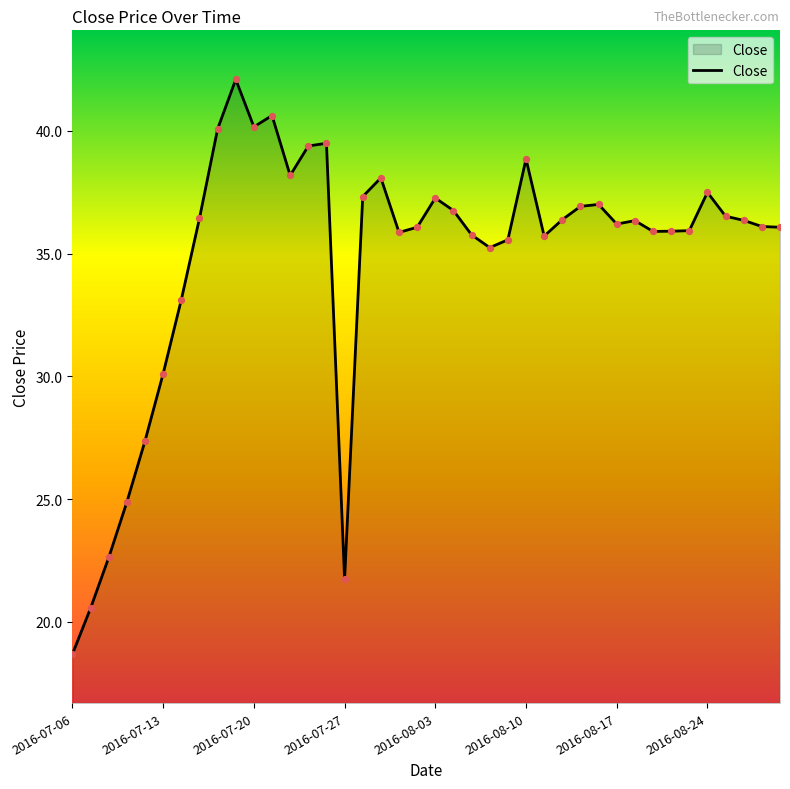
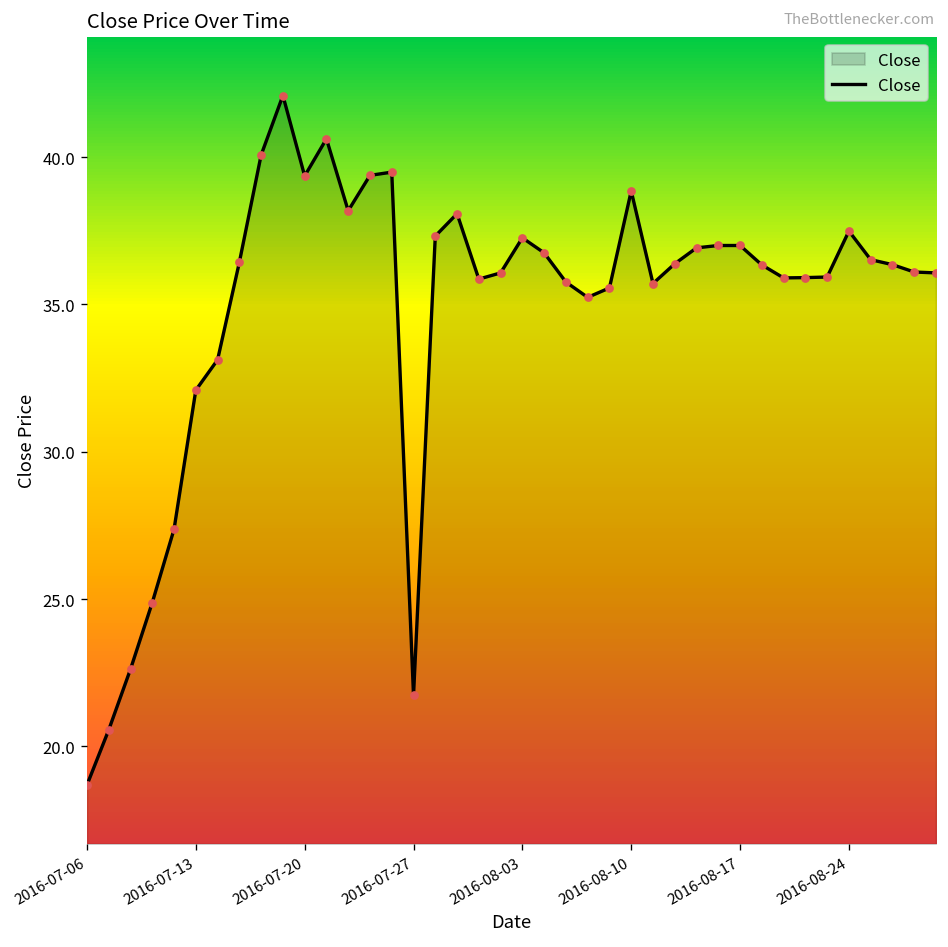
2016-07-13: 30.1 -> 32.1
2016-07-20: 40.2 -> 39.4
2016-08-17: 36.2 -> 37.0
